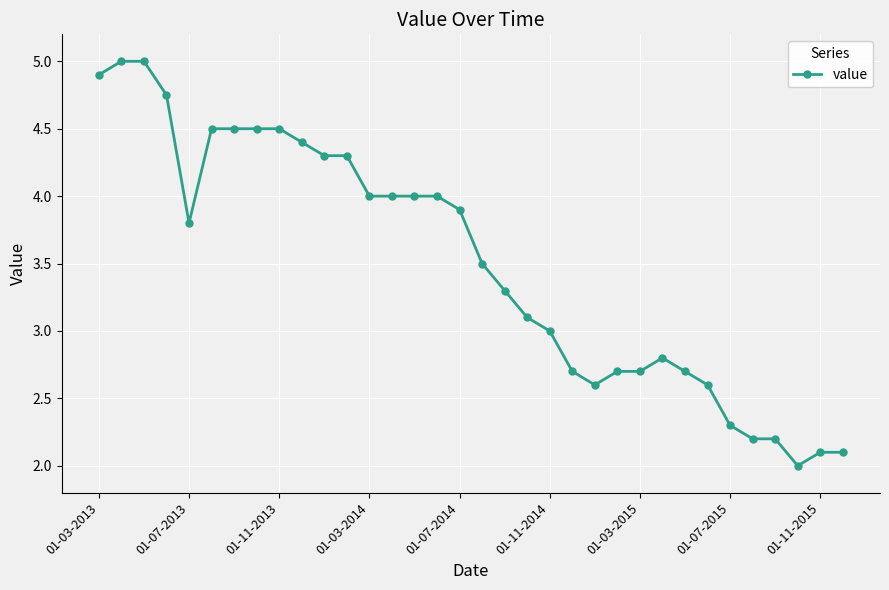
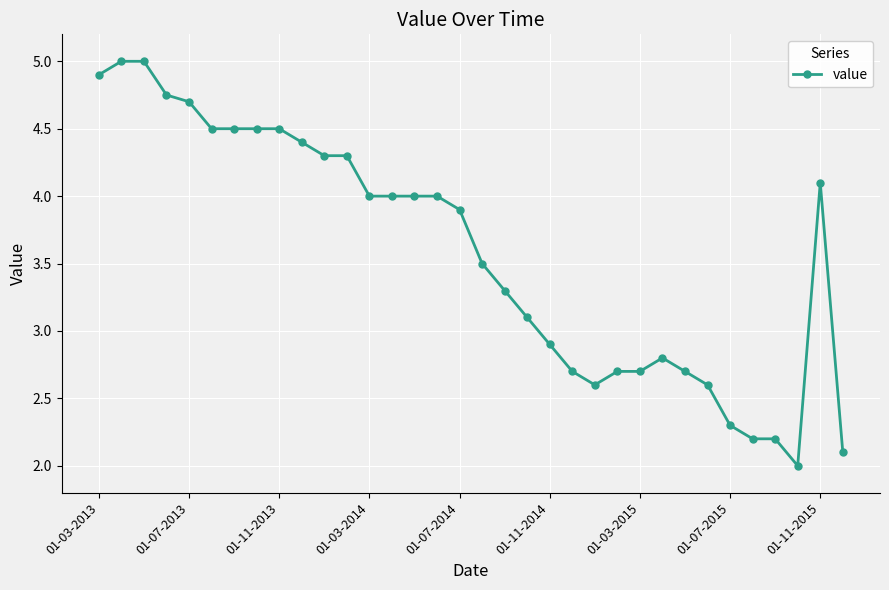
01-07-2013: 3.8 -> 4.7
01-11-2014: 3.0 -> 2.9
01-11-2015: 2.1 -> 4.1
